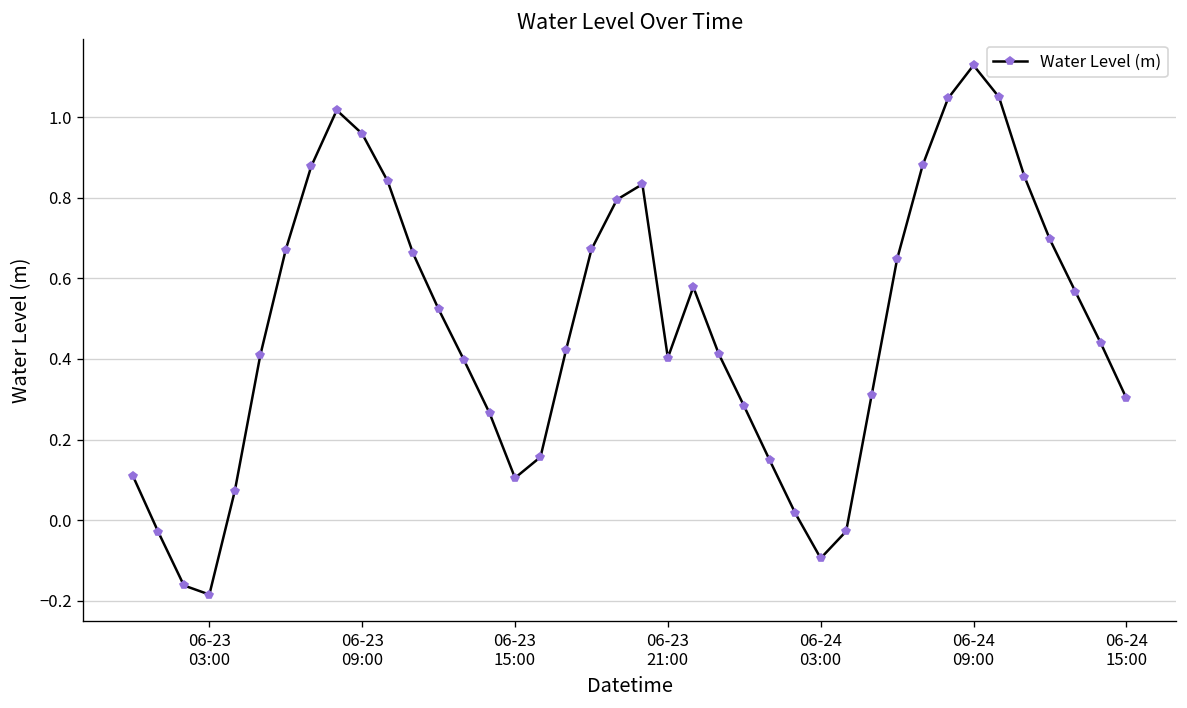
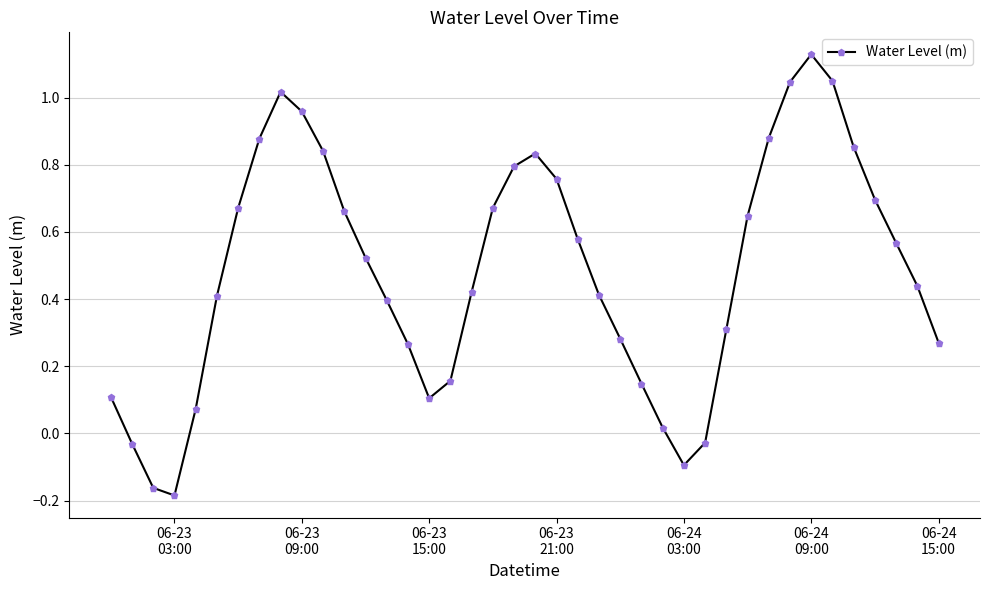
06-23 21:00: 0.40 -> 0.76
06-24 15:00: 0.30 -> 0.27
